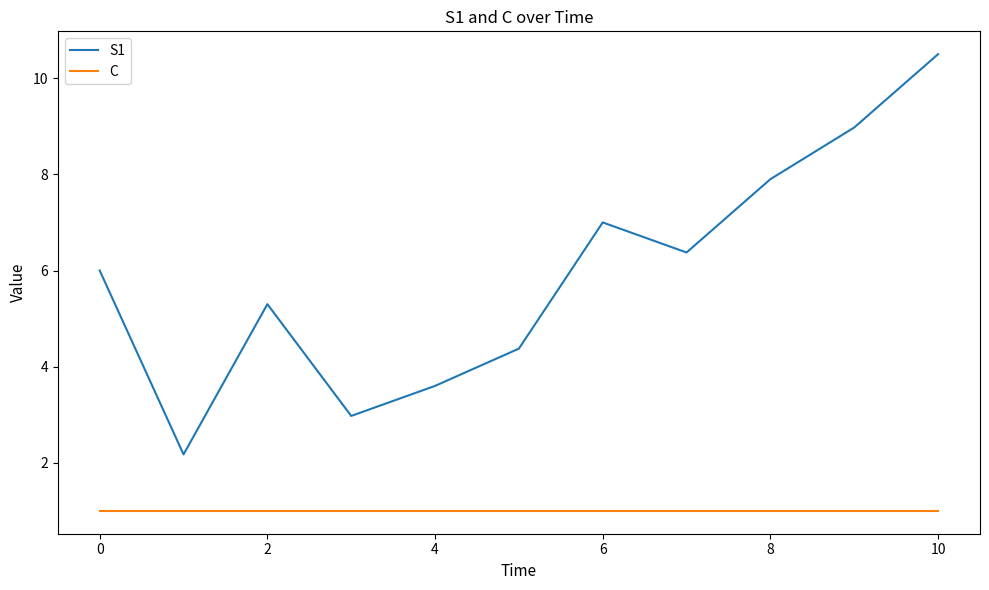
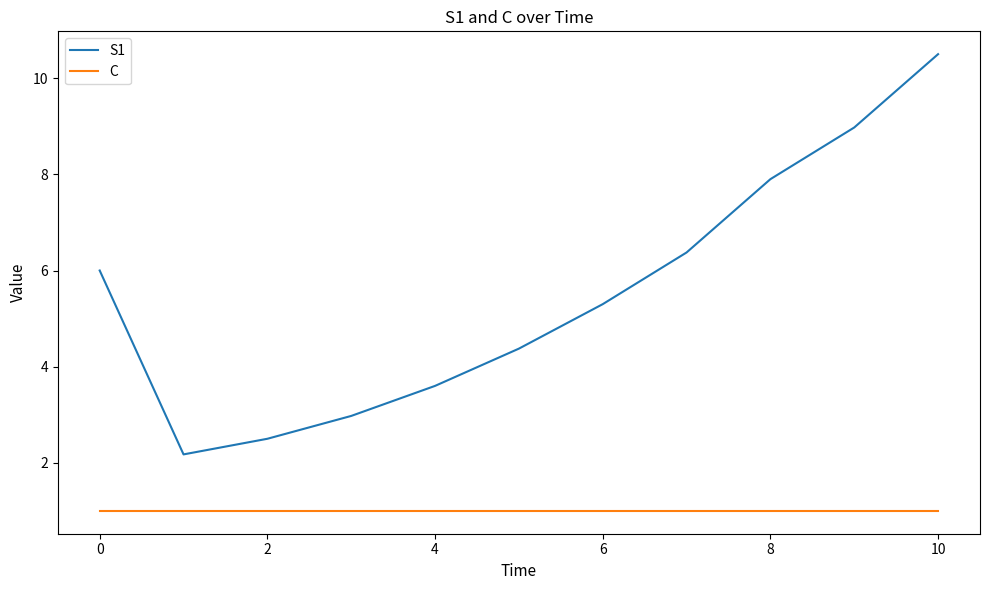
S1, 2: 5.3 -> 2.5
S1, 6: 7.0 -> 5.3
